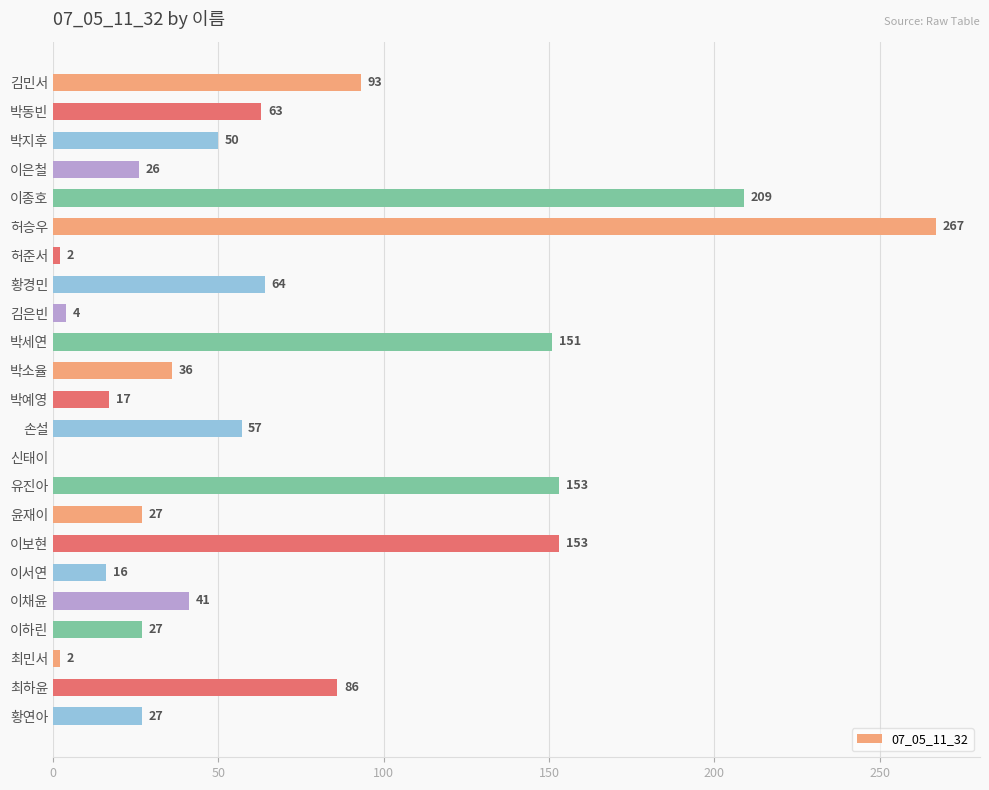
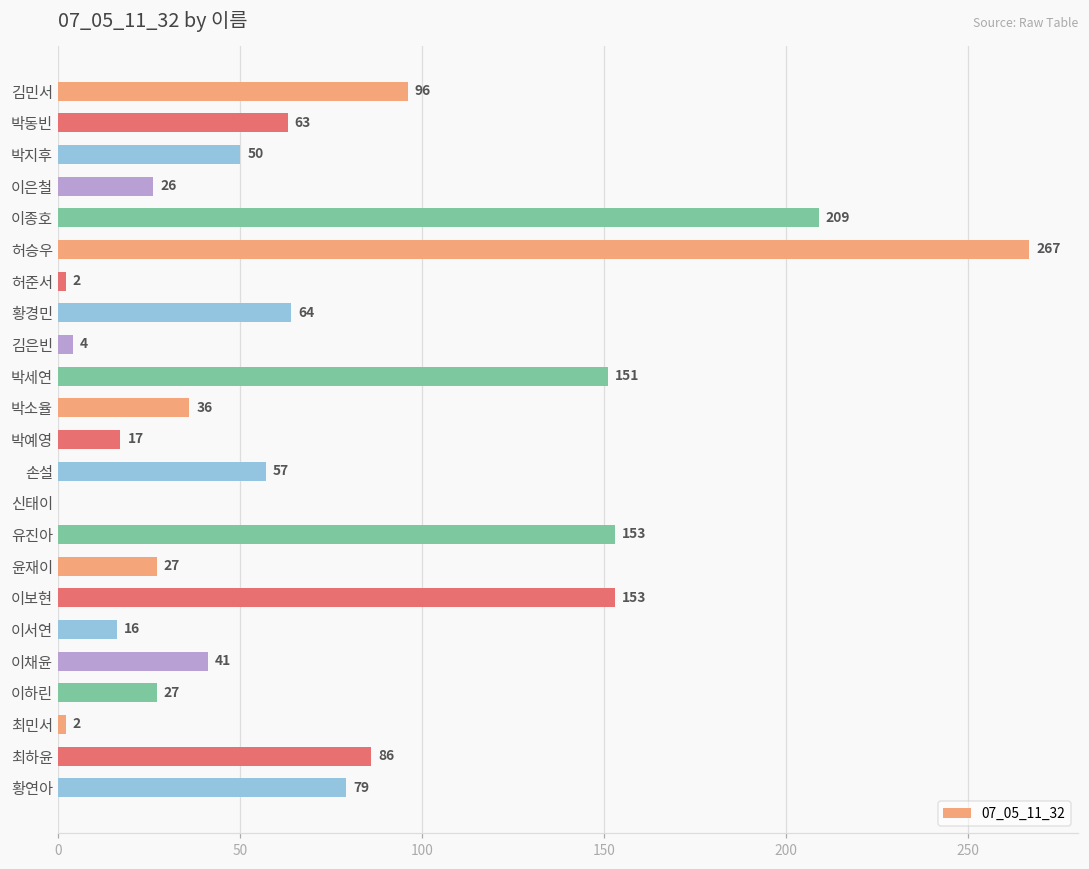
김민서: 93 -> 96
황연아: 27 -> 79
